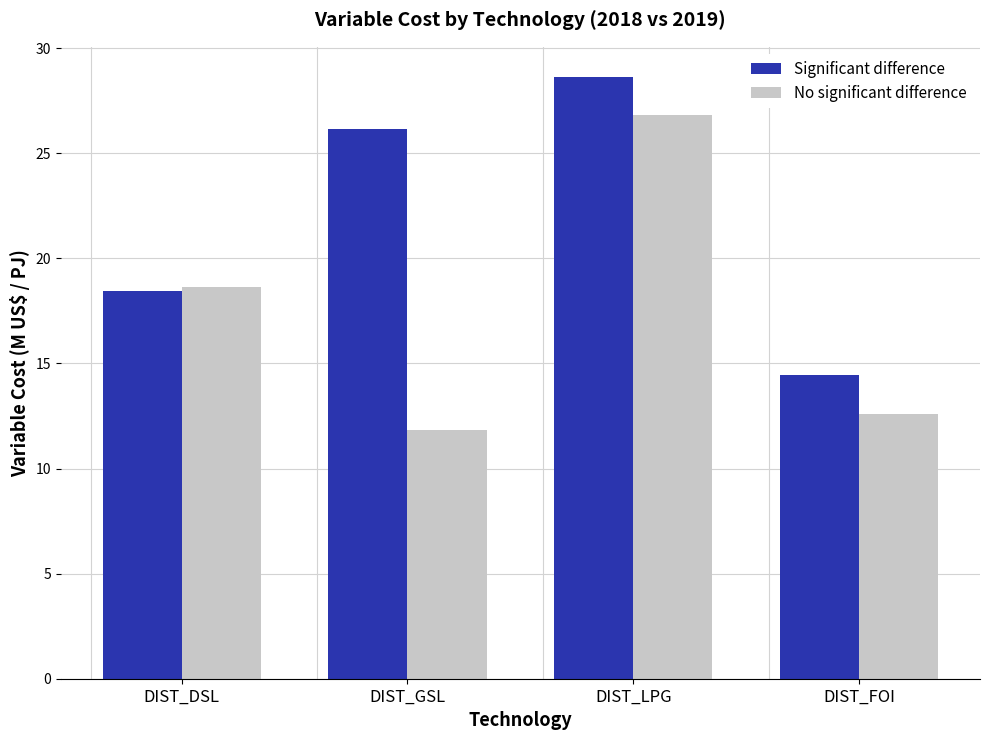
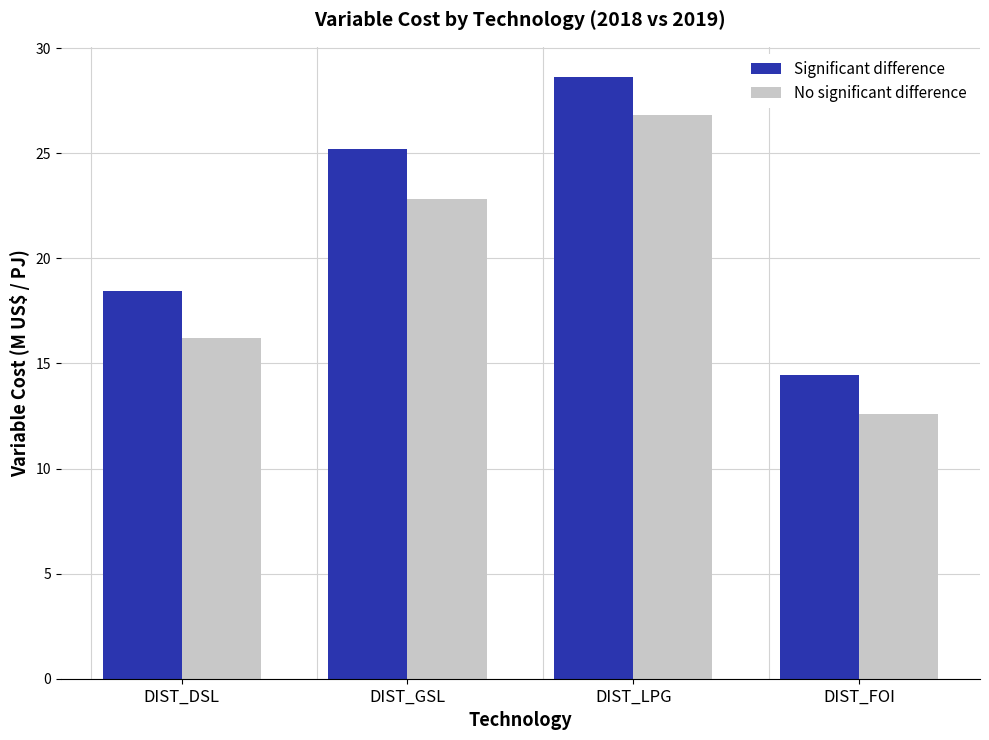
No significant difference, DIST_DSL: 18.7 -> 16.2
Significant difference, DIST_GSL: 26.2 -> 25.2
No significant difference, DIST_GSL: 11.8 -> 22.8
